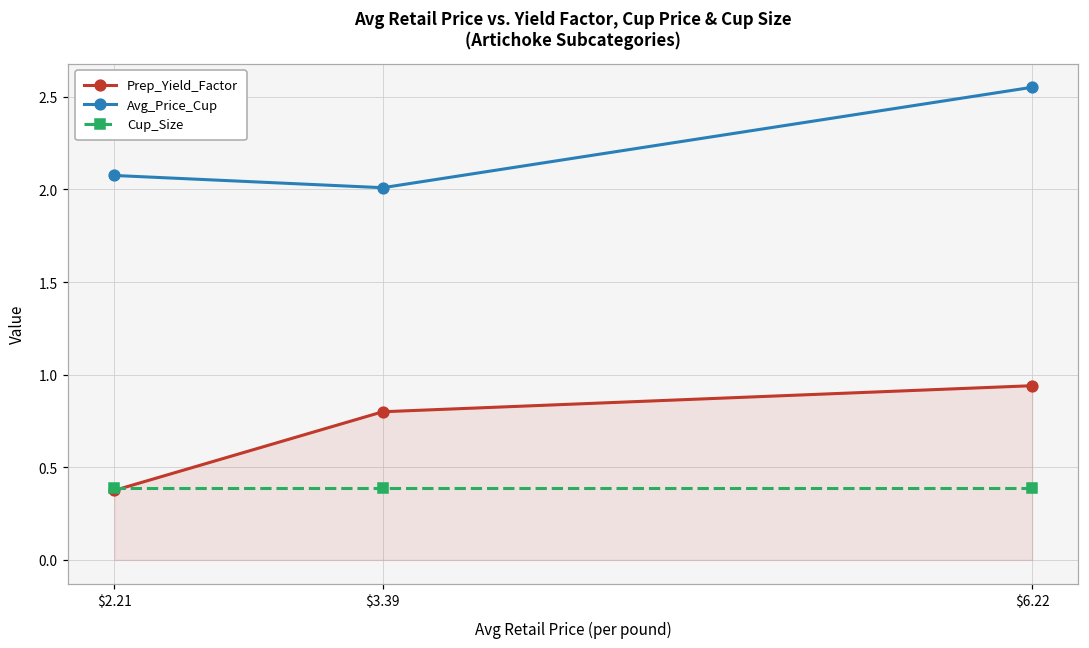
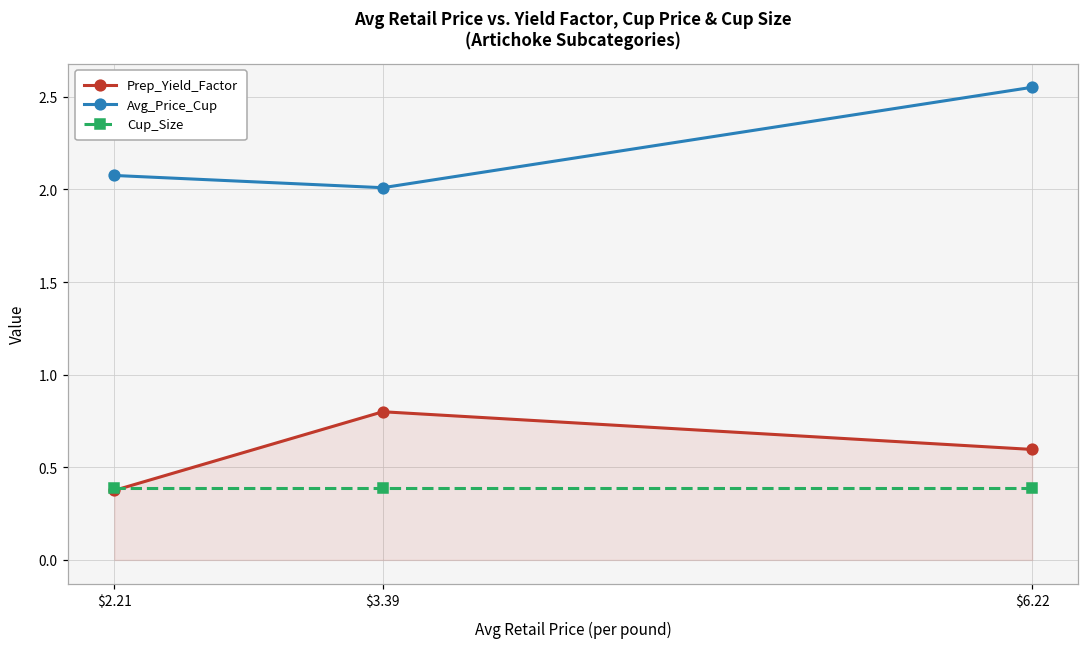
Prep_Yield_Factor, $6.22: 0.94 -> 0.60
